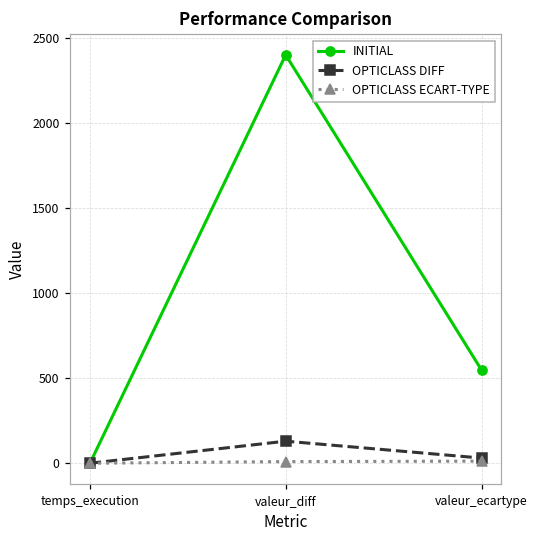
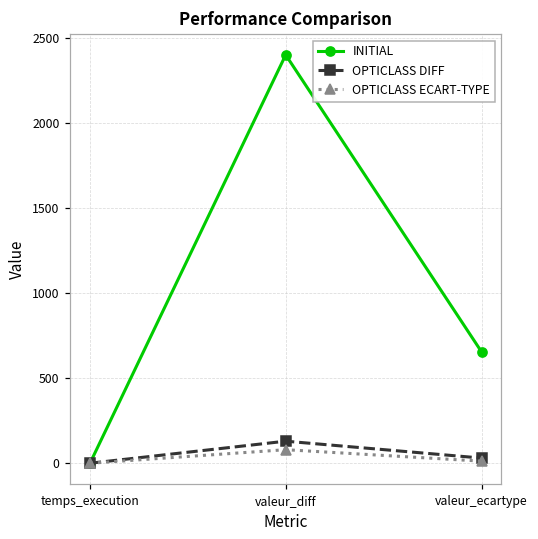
OPTICLASS ECART-TYPE, valeur_diff: 10 -> 80
INITIAL, valeur_ecartype: 550 -> 660
